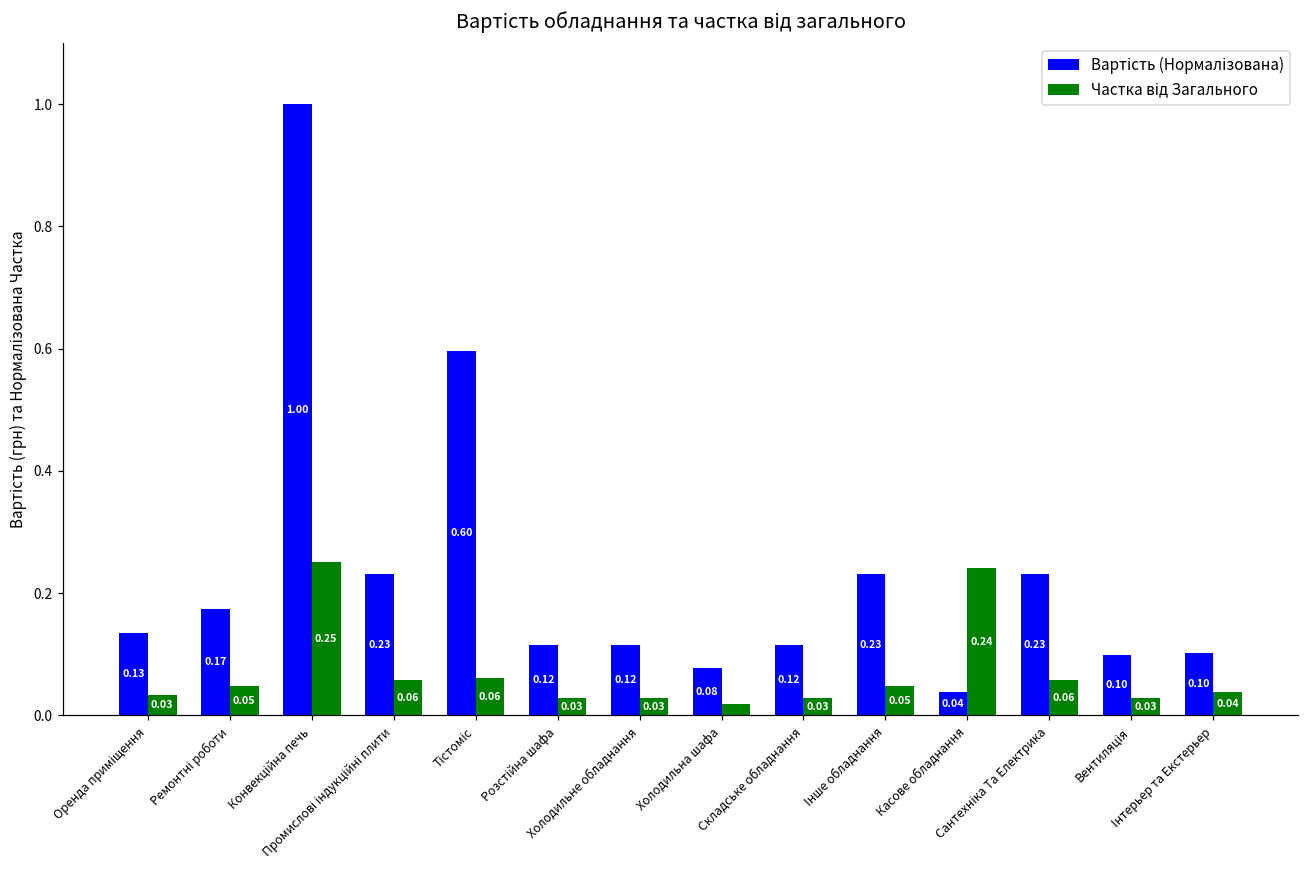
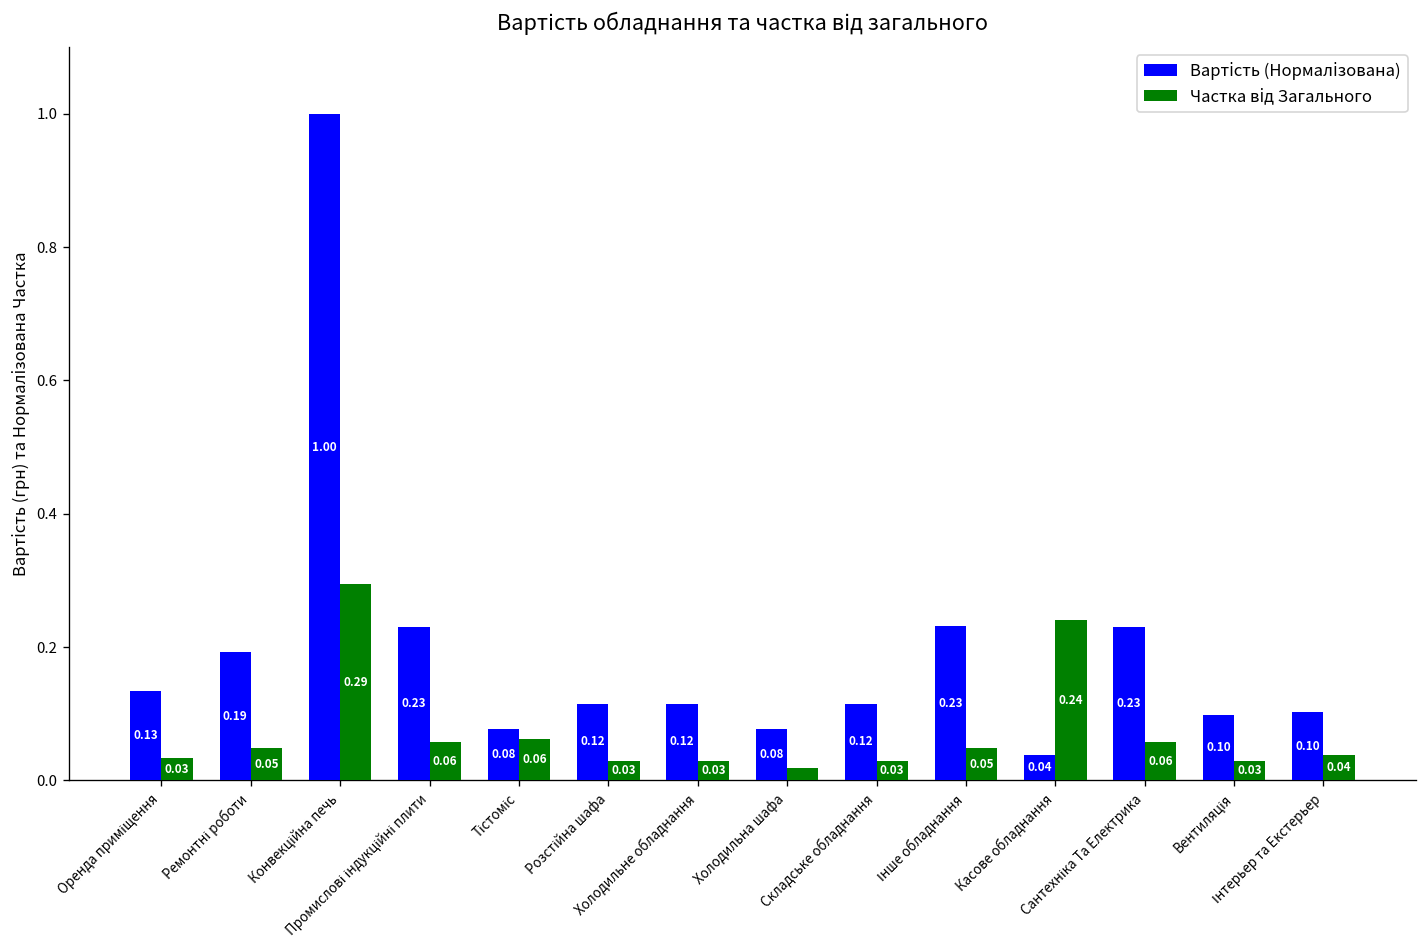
Вартість (Нормалізована), Ремонтні роботи: 0.17 -> 0.19
Частка від Загального, Конвекційна печь: 0.25 -> 0.29
Вартість (Нормалізована), Тістоміс: 0.60 -> 0.08
